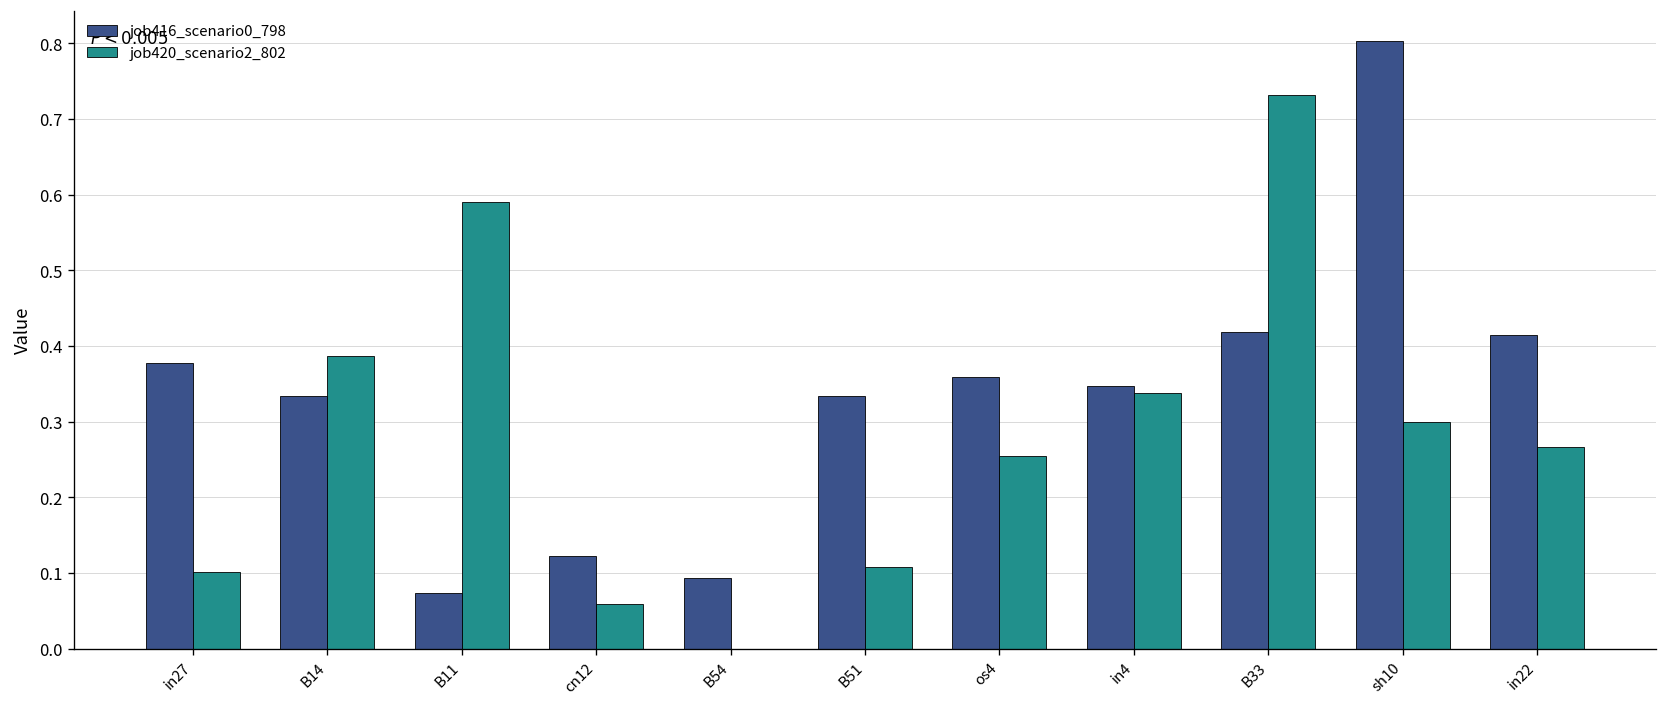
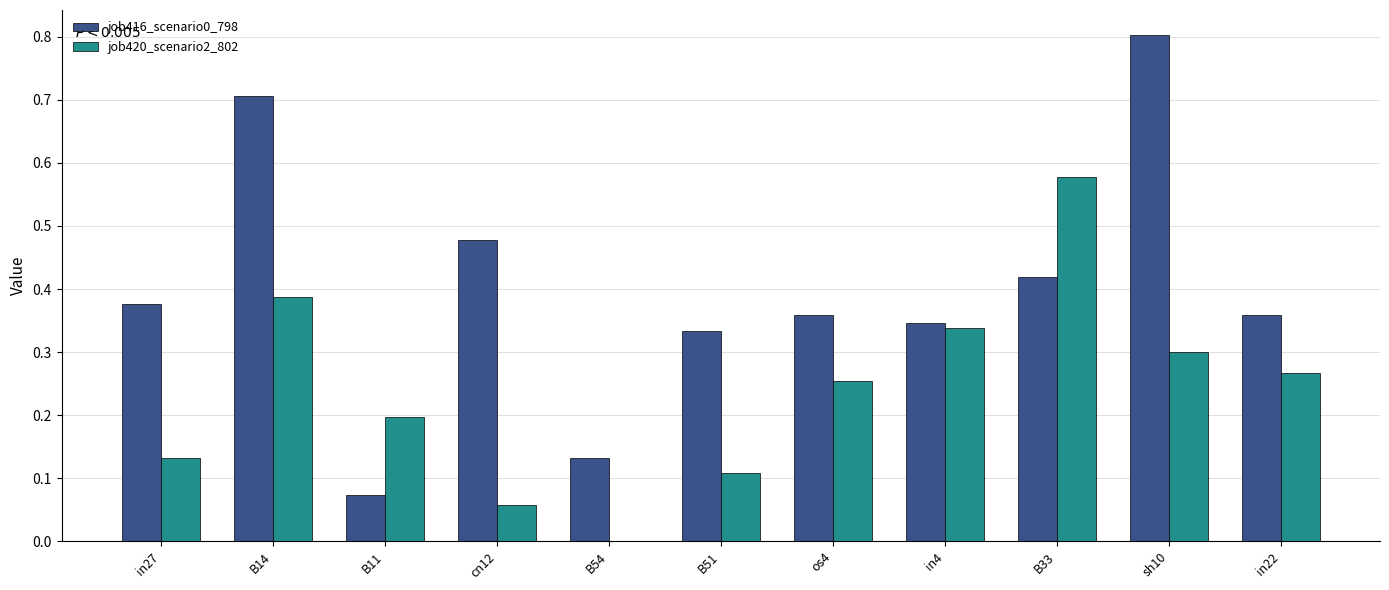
job420_scenario2_802, in27: 0.10 -> 0.13
job416_scenario0_798, B14: 0.33 -> 0.71
job420_scenario2_802, B11: 0.59 -> 0.20
job416_scenario0_798, cn12: 0.12 -> 0.48
job416_scenario0_798, B54: 0.09 -> 0.13
job420_scenario2_802, B33: 0.73 -> 0.58
job416_scenario0_798, in22: 0.41 -> 0.36
